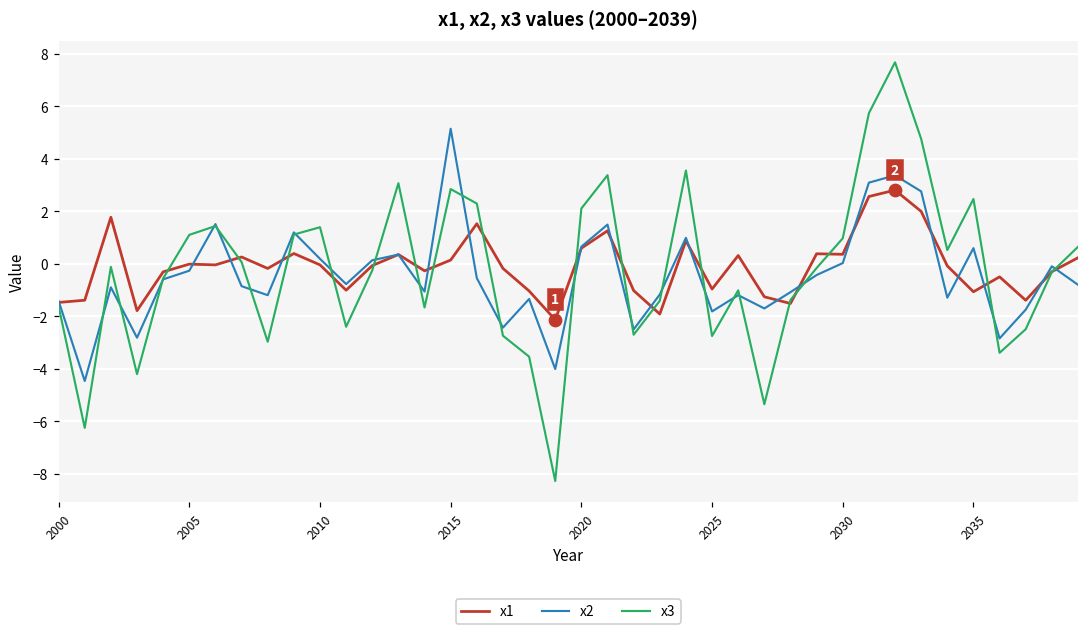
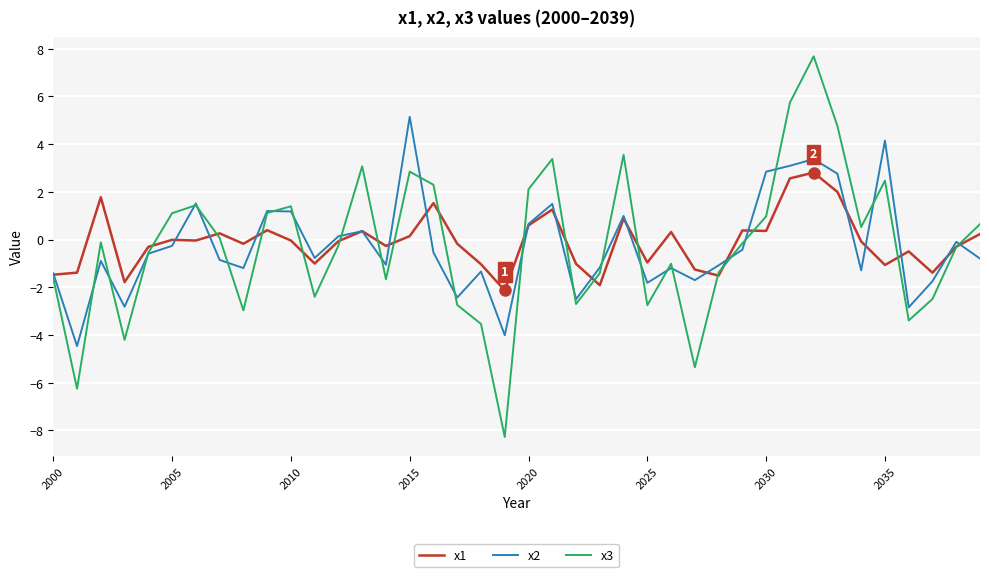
x2, 2010: 0.2 -> 1.2
x2, 2030: 0.0 -> 2.8
x2, 2035: 0.6 -> 4.2
